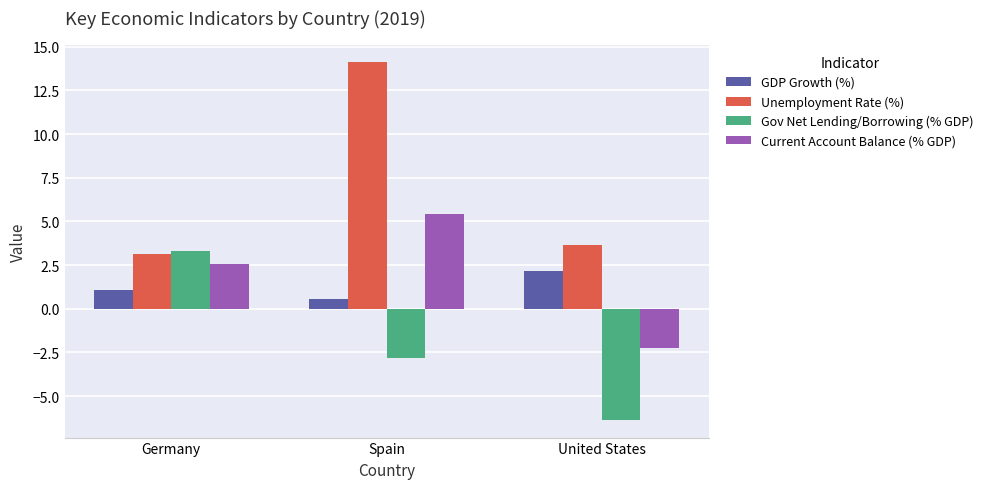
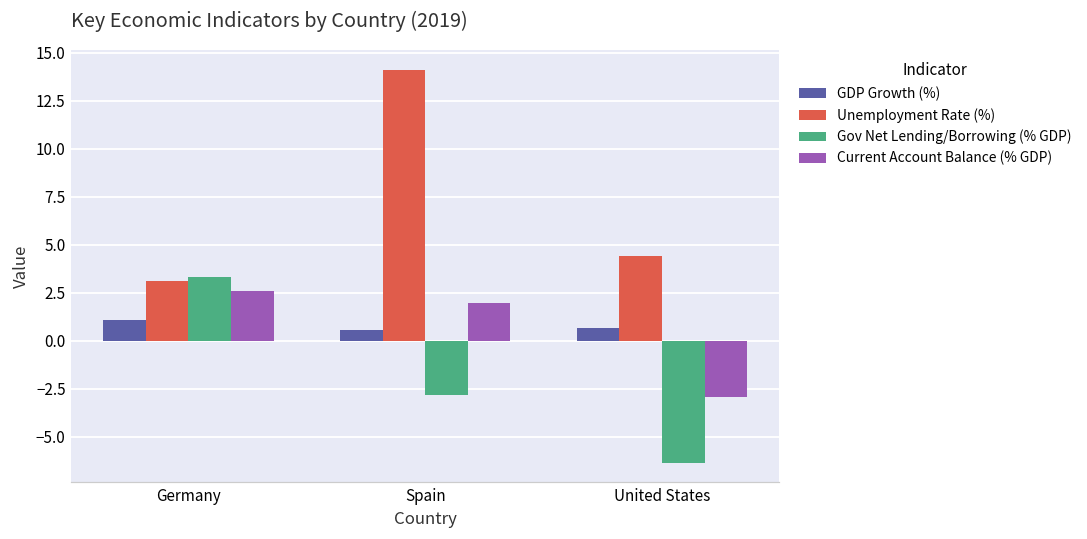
Current Account Balance (% GDP), Spain: 5.4 -> 2.0
GDP Growth (%), United States: 2.2 -> 0.6
Unemployment Rate (%), United States: 3.7 -> 4.4
Current Account Balance (% GDP), United States: -2.2 -> -2.9
